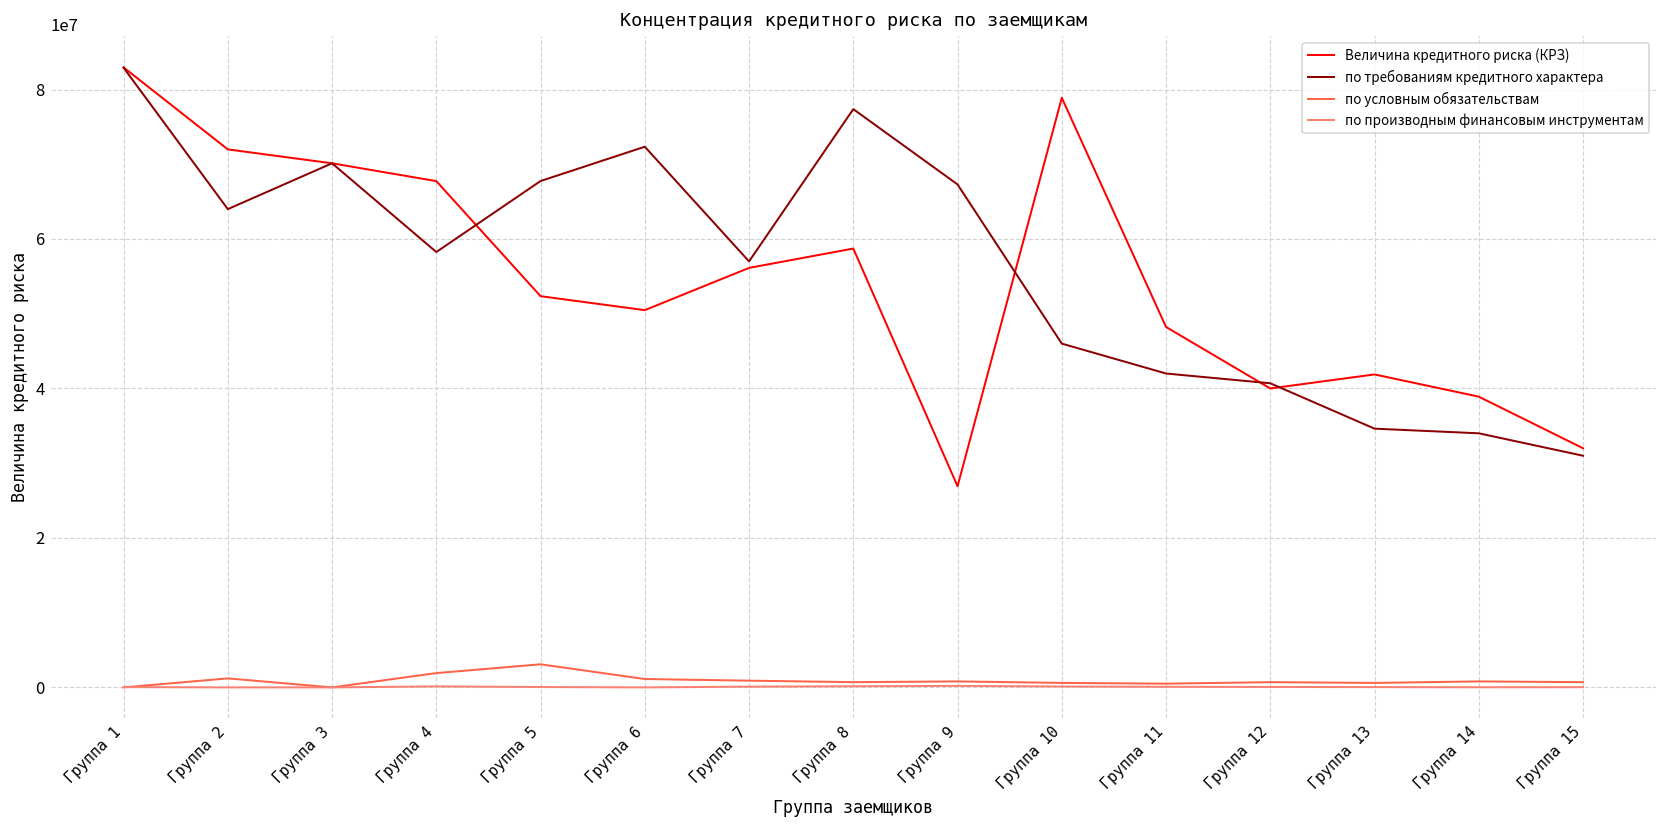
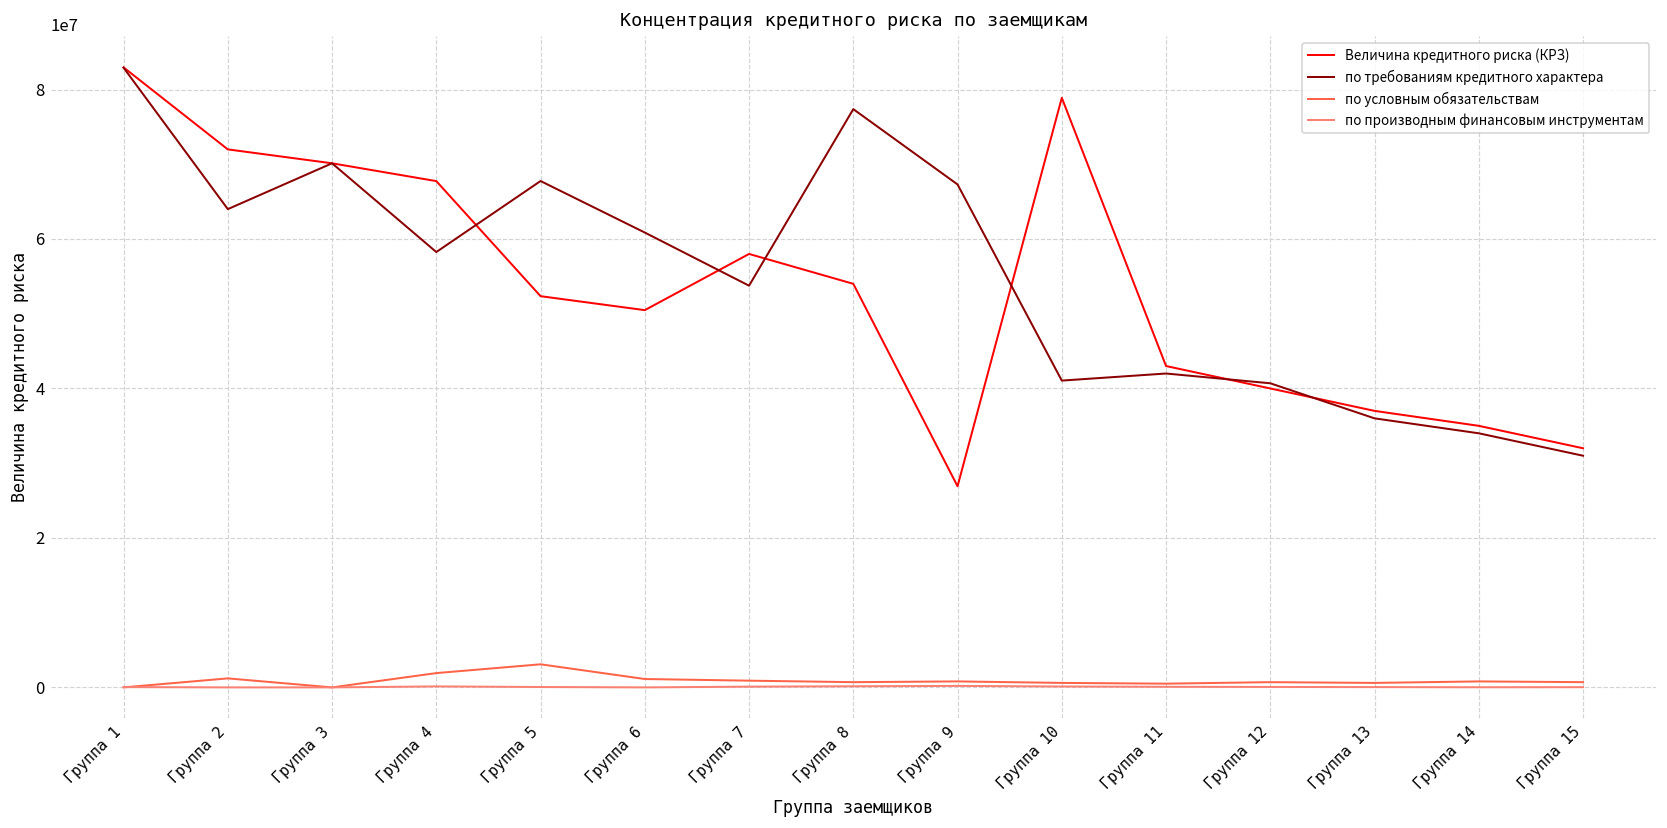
по требованиям кредитного характера, Группа 6: 72000000 -> 61000000
Величина кредитного риска (КРЗ), Группа 7: 56000000 -> 58000000
по требованиям кредитного характера, Группа 7: 57000000 -> 54000000
Величина кредитного риска (КРЗ), Группа 8: 59000000 -> 54000000
по требованиям кредитного характера, Группа 10: 46000000 -> 41000000
Величина кредитного риска (КРЗ), Группа 11: 48000000 -> 43000000
Величина кредитного риска (КРЗ), Группа 13: 42000000 -> 37000000
по требованиям кредитного характера, Группа 13: 35000000 -> 36000000
Величина кредитного риска (КРЗ), Группа 14: 39000000 -> 35000000
